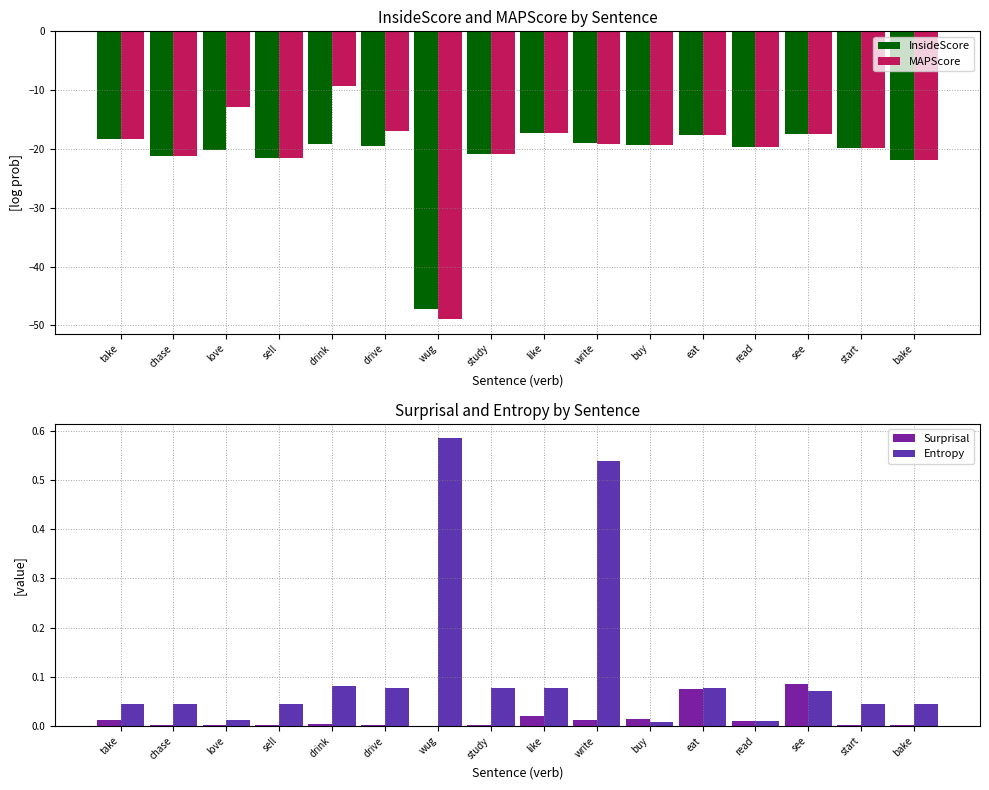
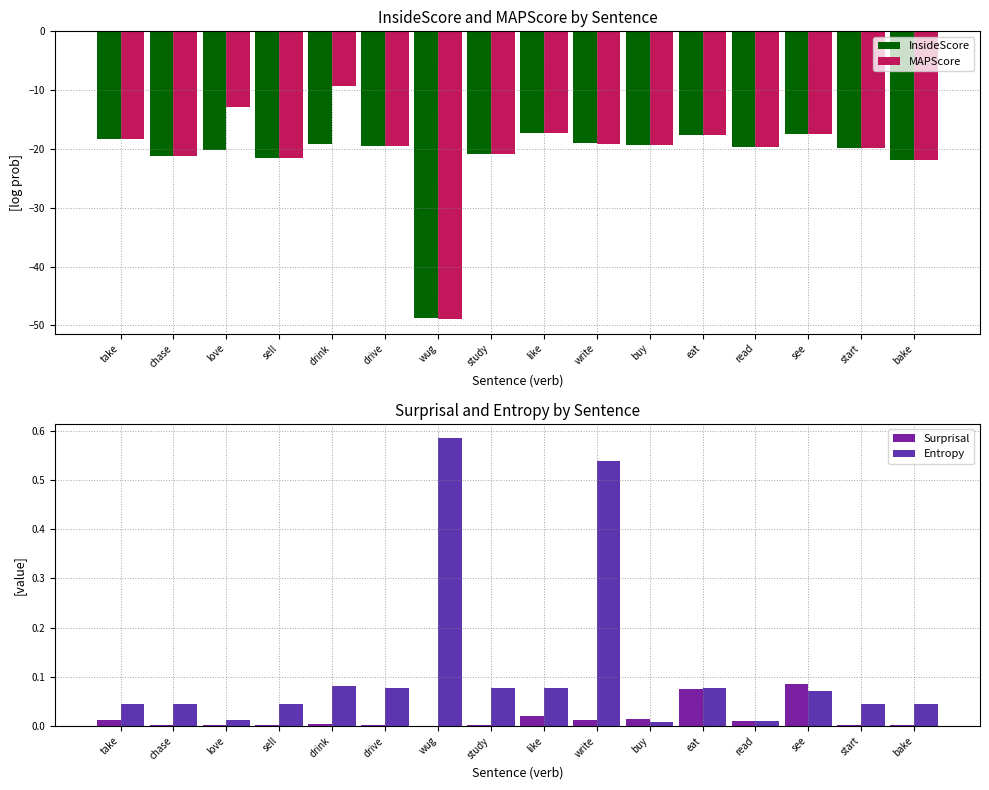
InsideScore and MAPScore by Sentence, MAPScore, drive: -17 -> -20
InsideScore and MAPScore by Sentence, InsideScore, wug: -47 -> -49
